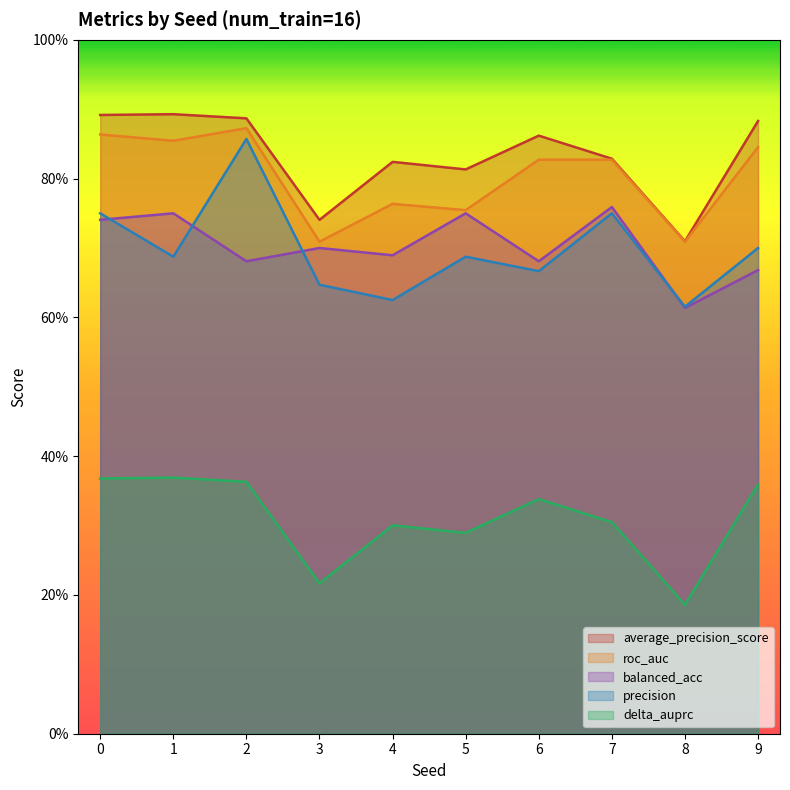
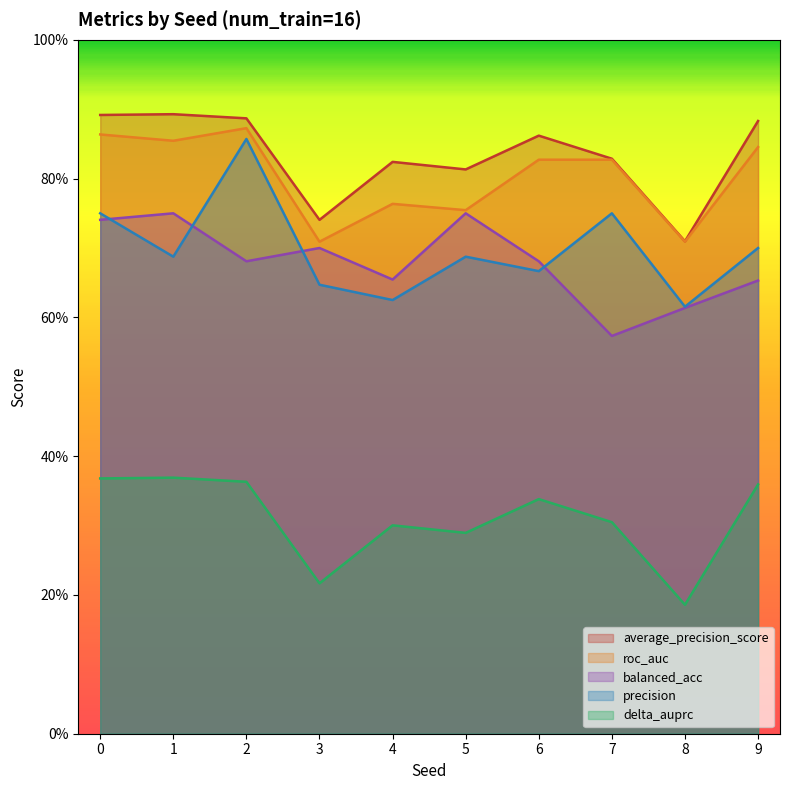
balanced_acc, 4: 69% -> 65%
balanced_acc, 7: 76% -> 57%
balanced_acc, 9: 67% -> 65%
